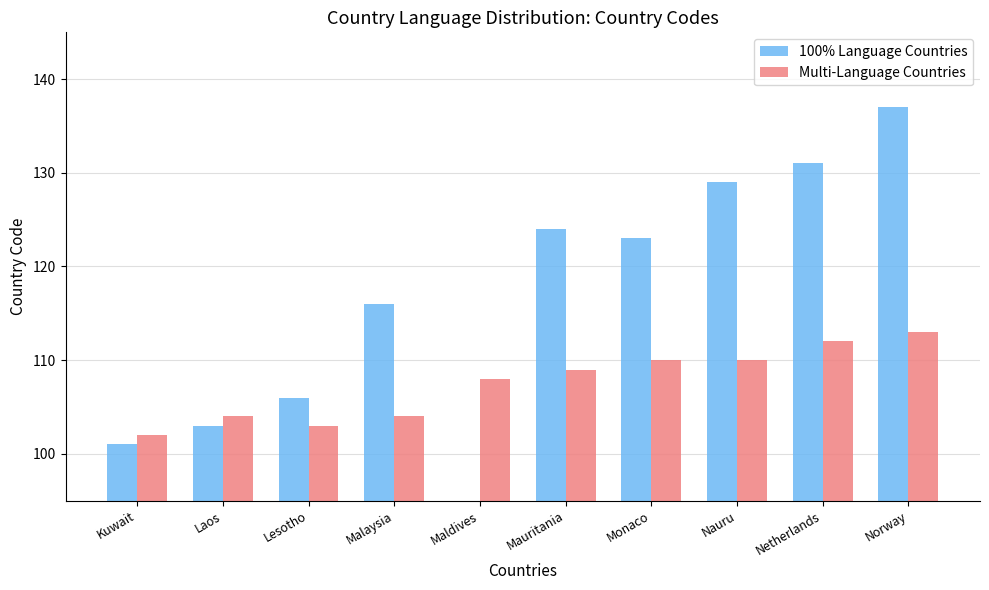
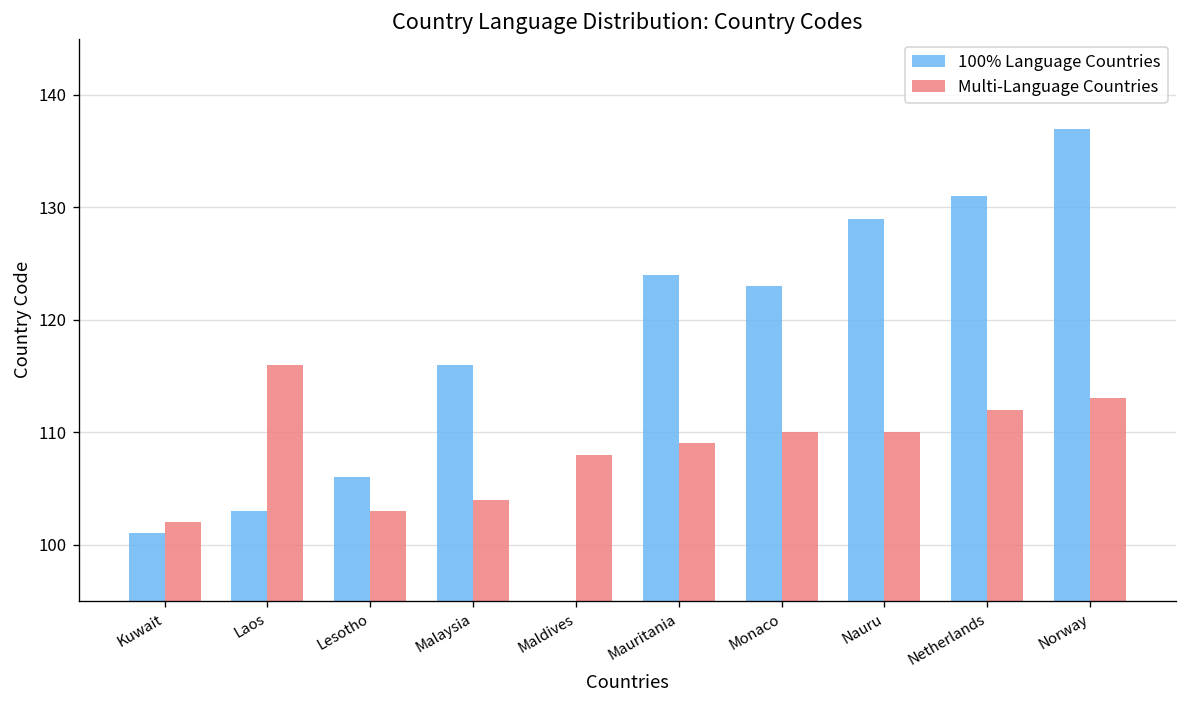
Multi-Language Countries, Laos: 104 -> 116
